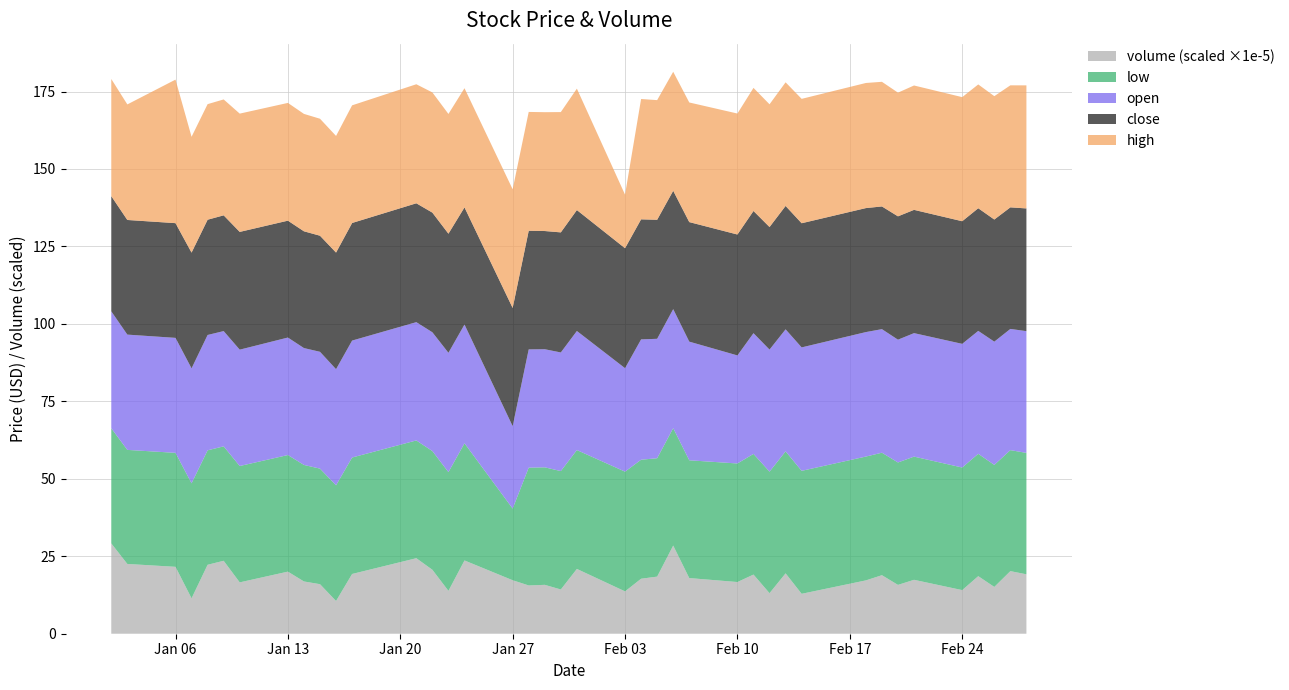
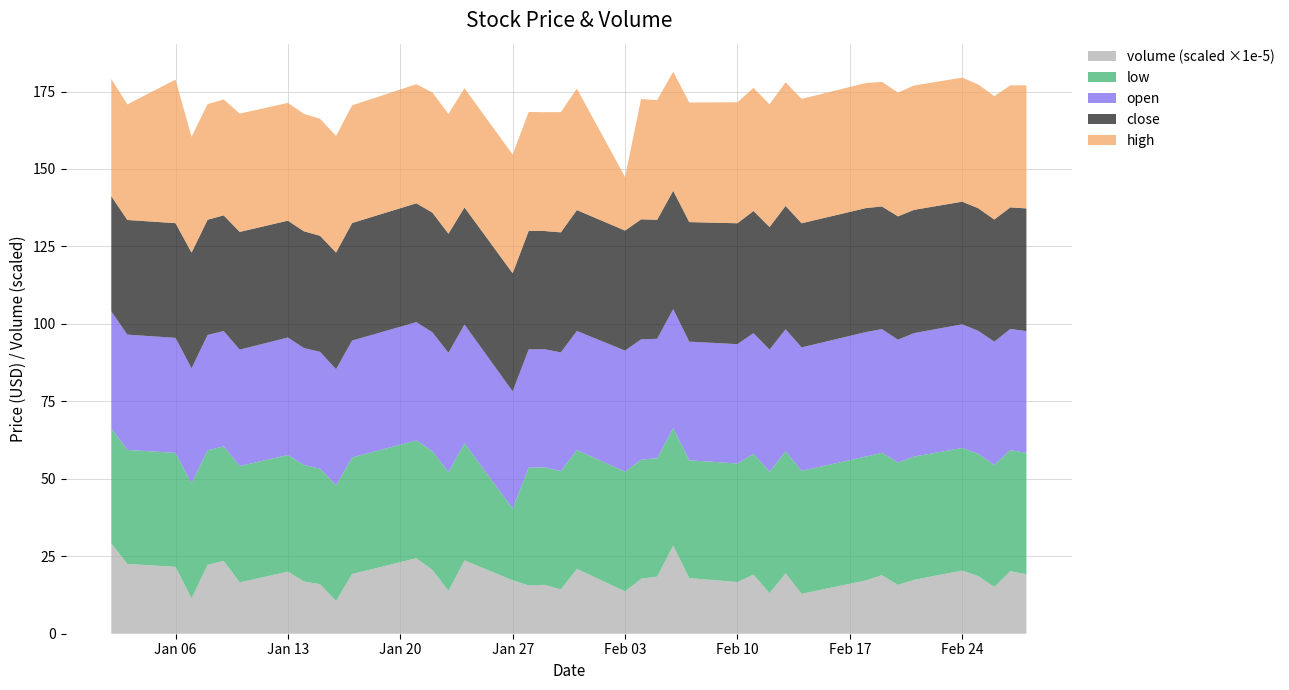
open, Jan 27: 27 -> 38
open, Feb 03: 33 -> 39
open, Feb 10: 35 -> 39
volume (scaled ×1e-5), Feb 24: 14 -> 20
